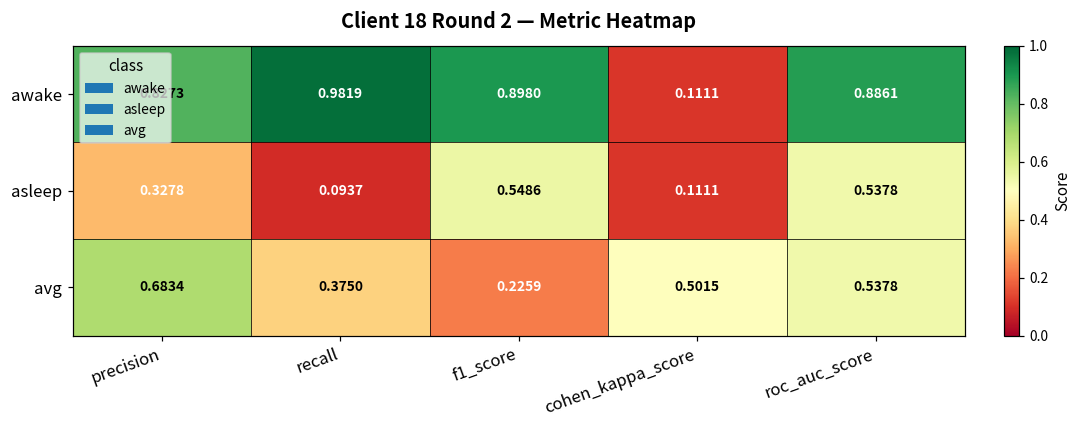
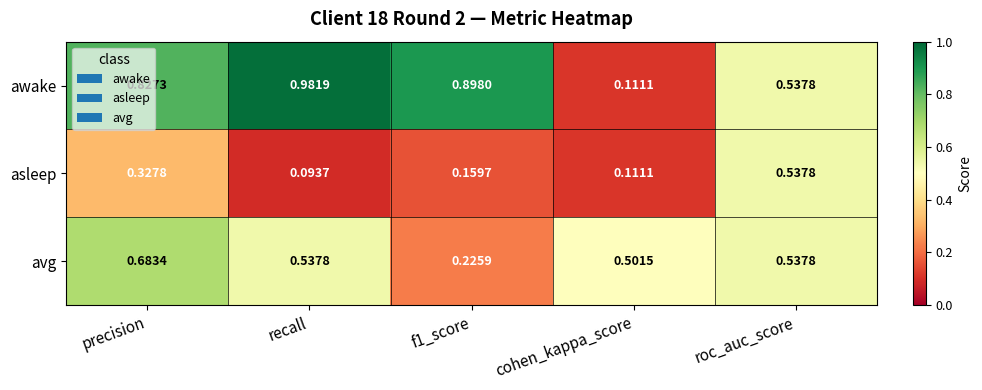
awake, roc_auc_score: 0.8861 -> 0.5378
asleep, f1_score: 0.5486 -> 0.1597
avg, recall: 0.3750 -> 0.5378
